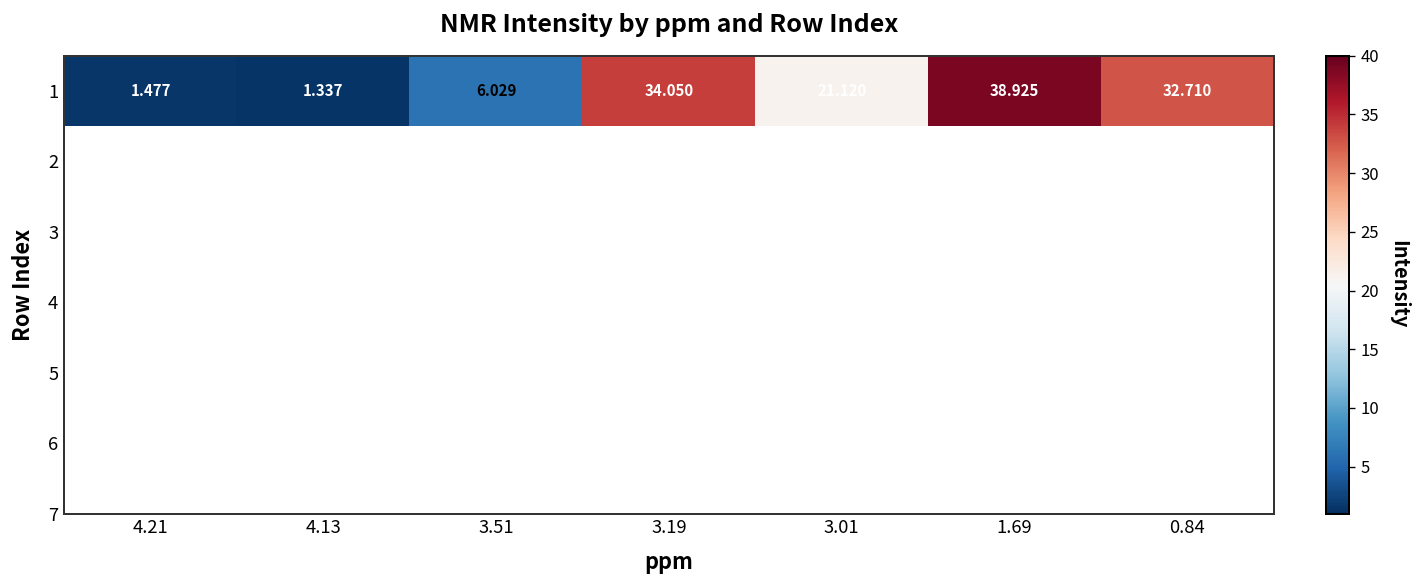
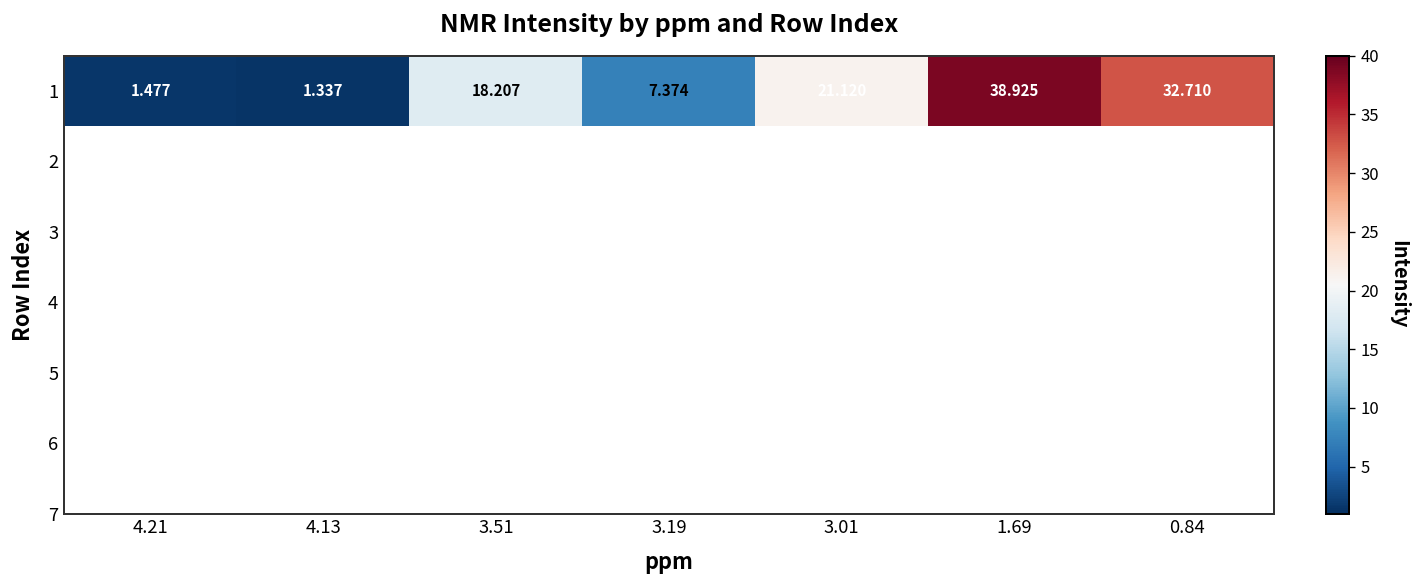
1, 3.51: 6.029 -> 18.207
1, 3.19: 34.050 -> 7.374
